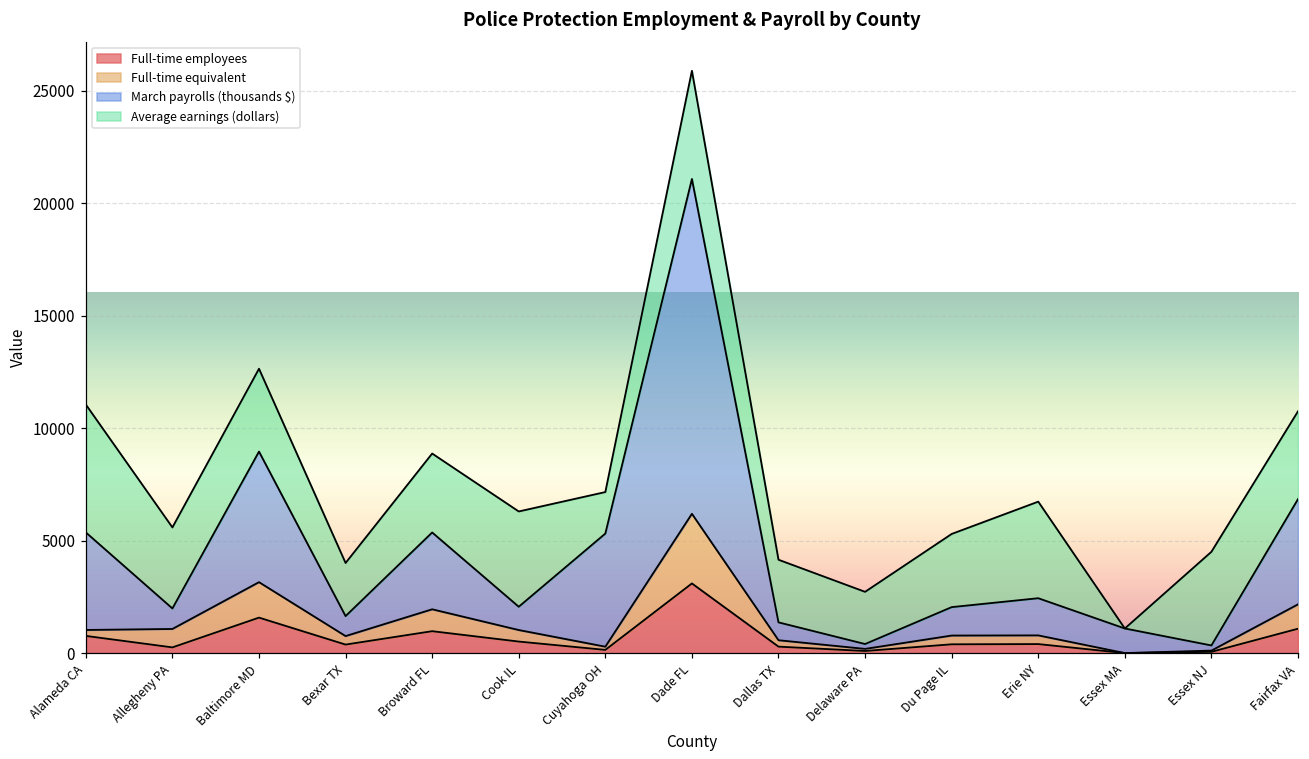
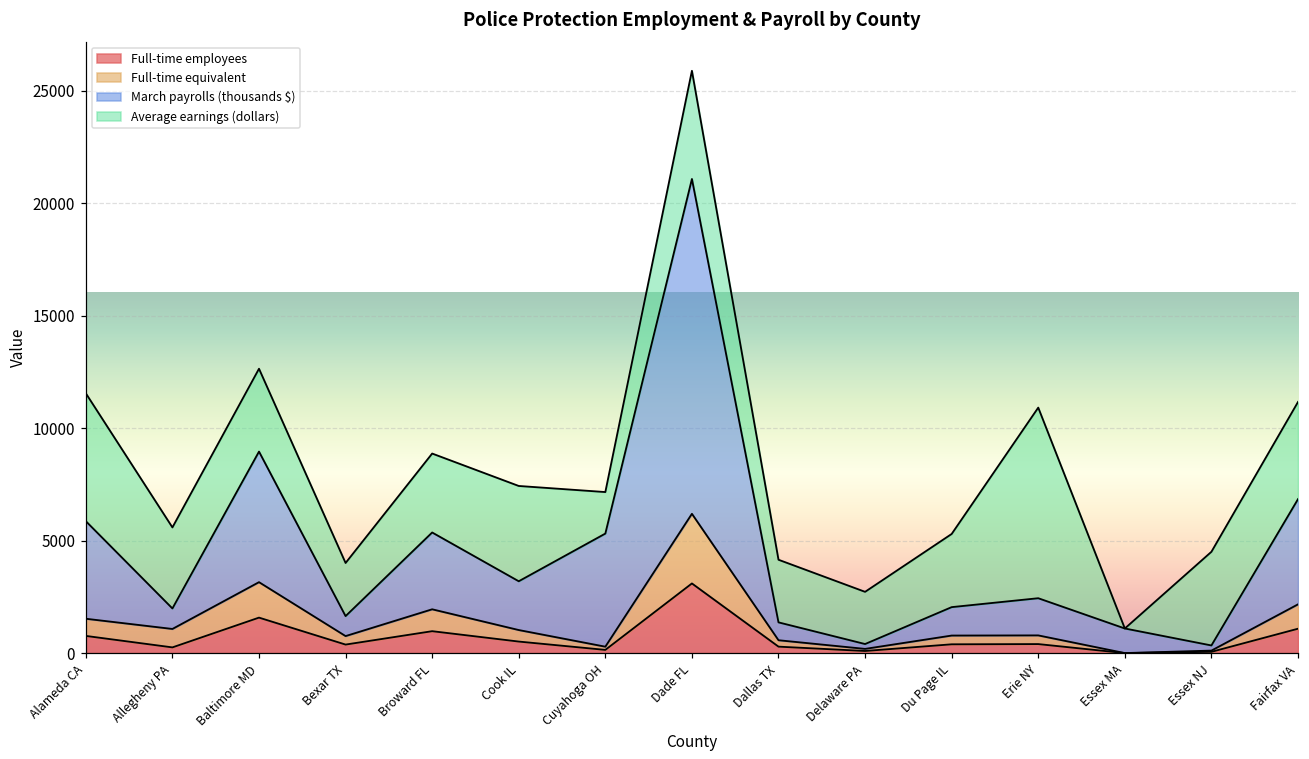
Full-time equivalent, Alameda CA: 300 -> 800
March payrolls (thousands $), Cook IL: 1000 -> 2200
Average earnings (dollars), Erie NY: 4300 -> 8500
Average earnings (dollars), Fairfax VA: 3900 -> 4300
